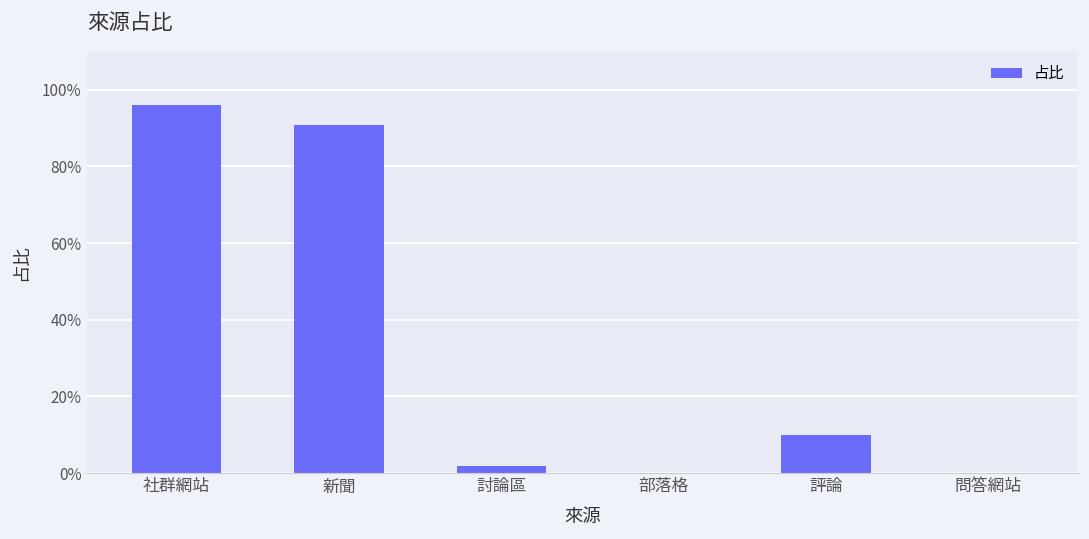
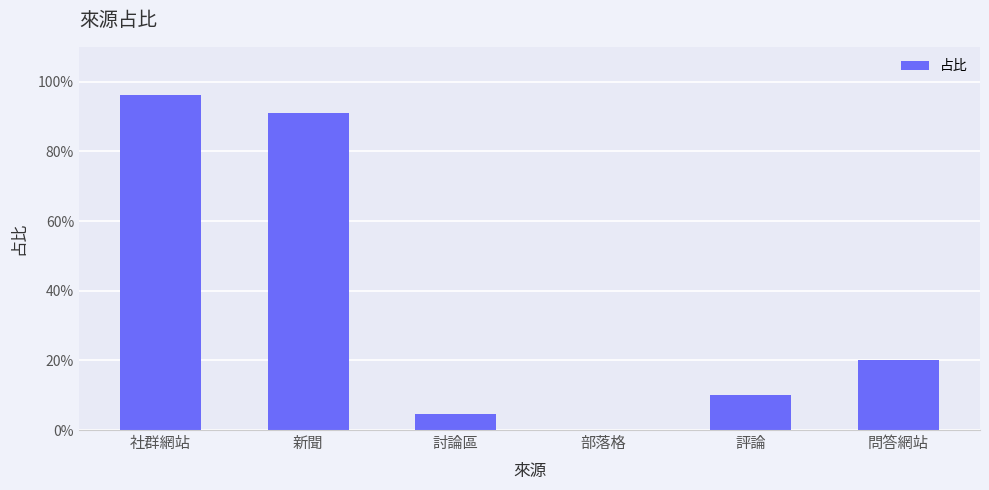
討論區: 2% -> 5%
問答網站: 0% -> 20%
